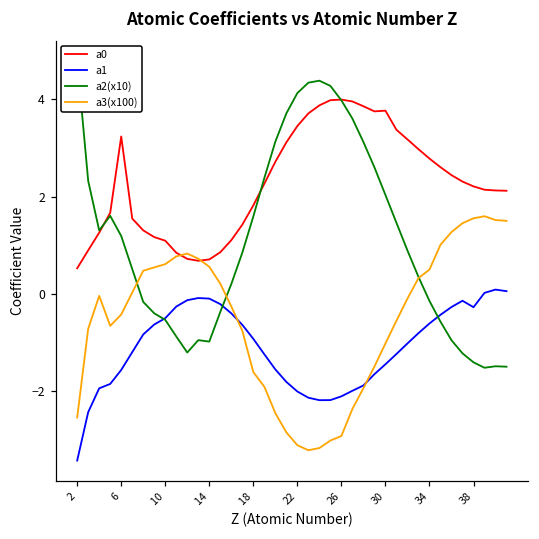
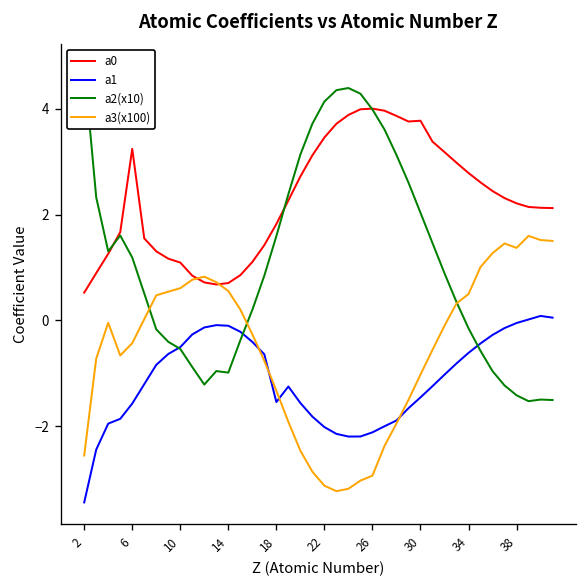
a1, 18: -0.9 -> -1.5
a3(x100), 18: -1.6 -> -1.3
a1, 38: -0.3 -> 0.0
a3(x100), 38: 1.6 -> 1.4
